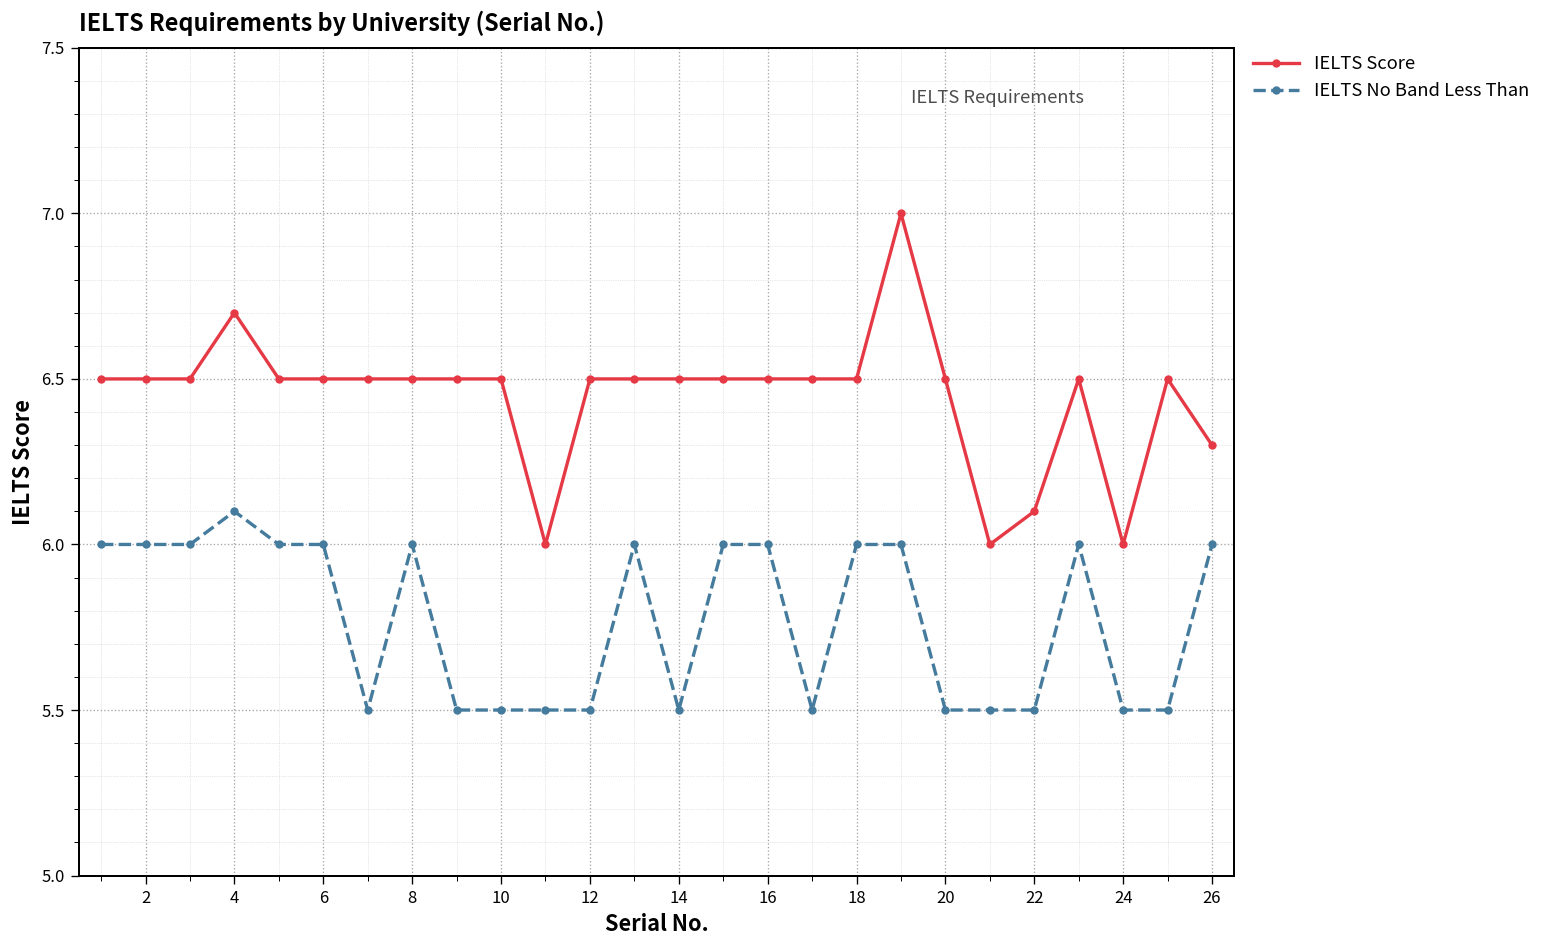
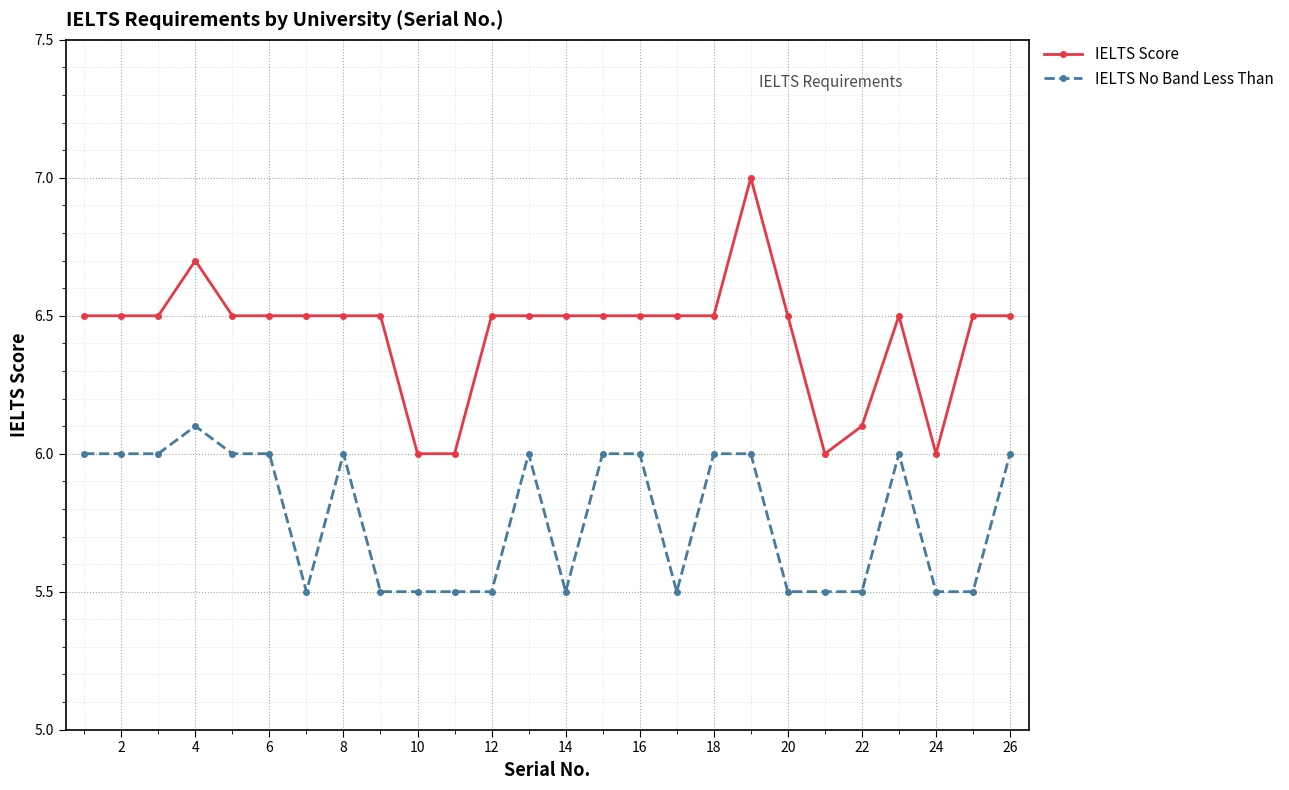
IELTS Score, 10: 6.5 -> 6.0
IELTS Score, 26: 6.3 -> 6.5
